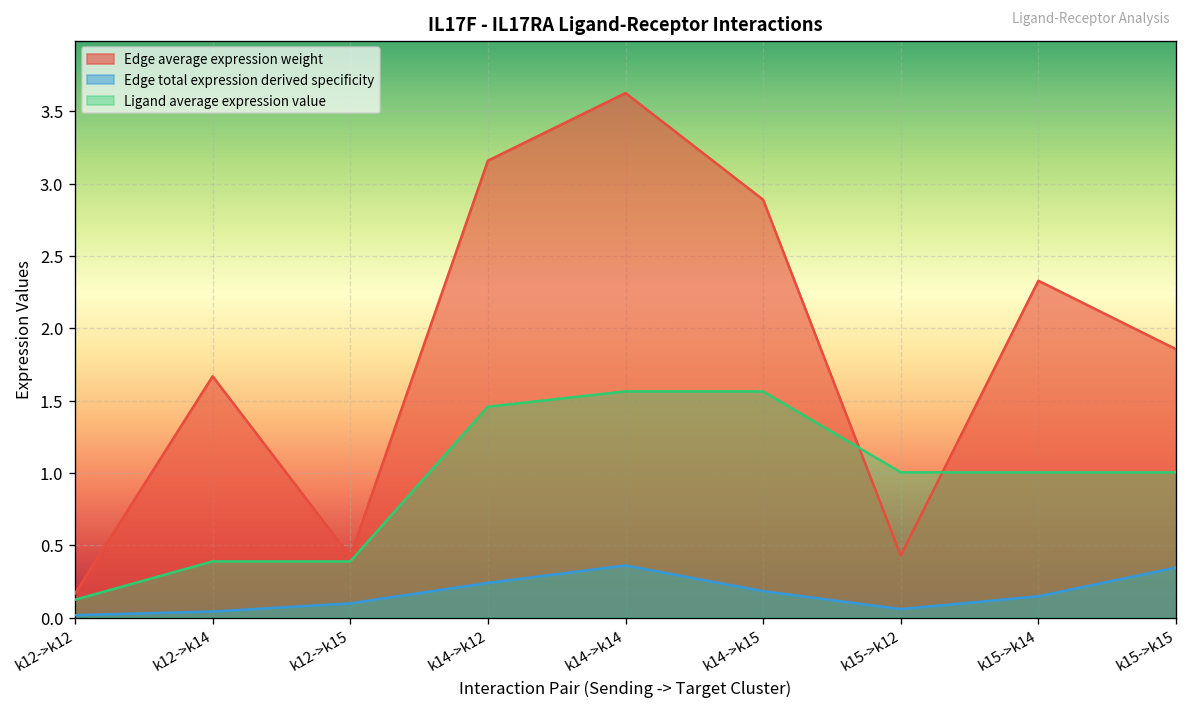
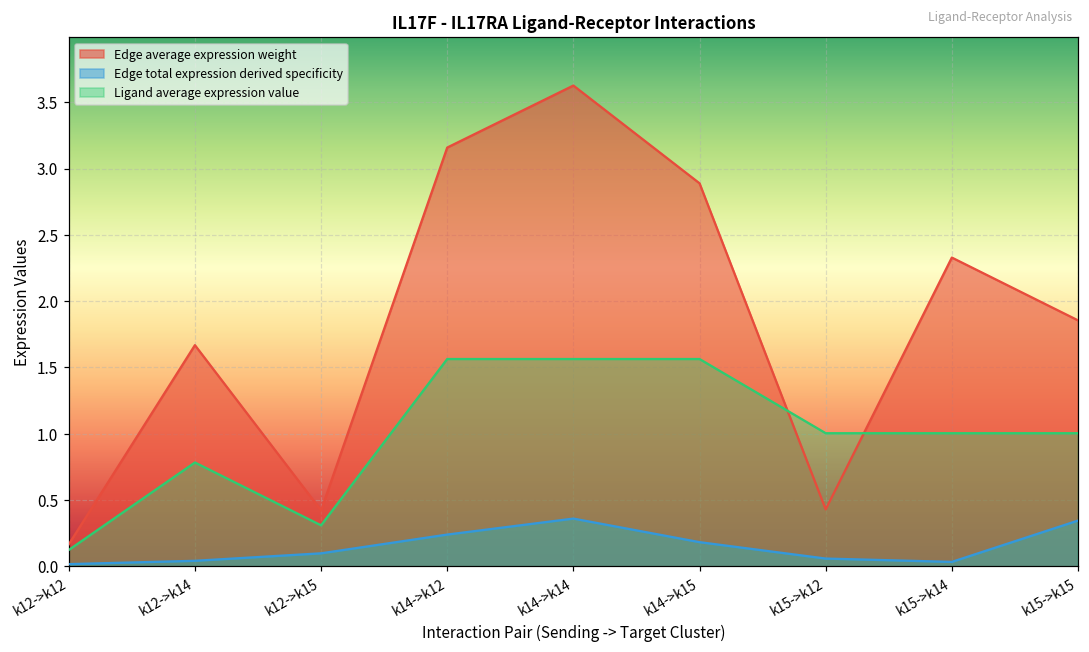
Ligand average expression value, k12->k14: 0.39 -> 0.78
Ligand average expression value, k12->k15: 0.39 -> 0.31
Ligand average expression value, k14->k12: 1.46 -> 1.56
Edge total expression derived specificity, k15->k14: 0.15 -> 0.03
